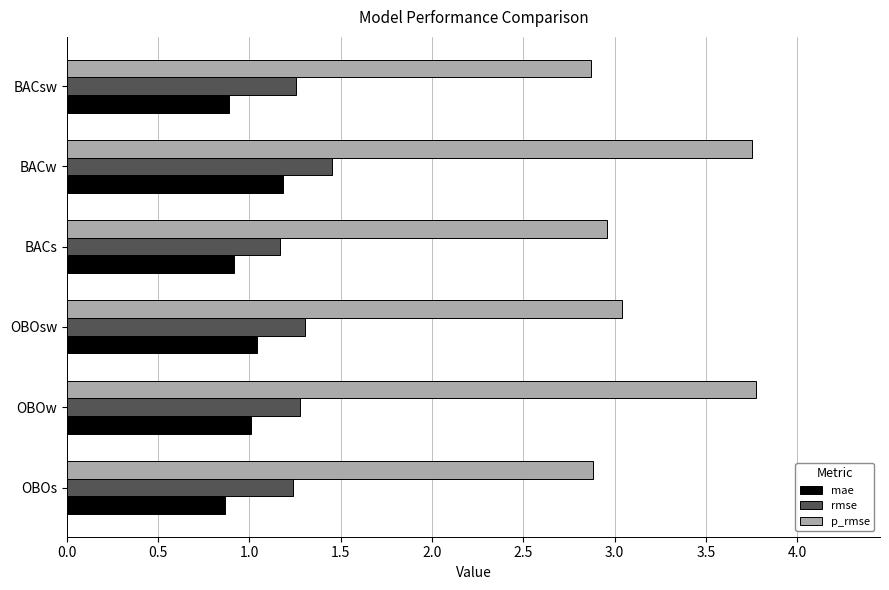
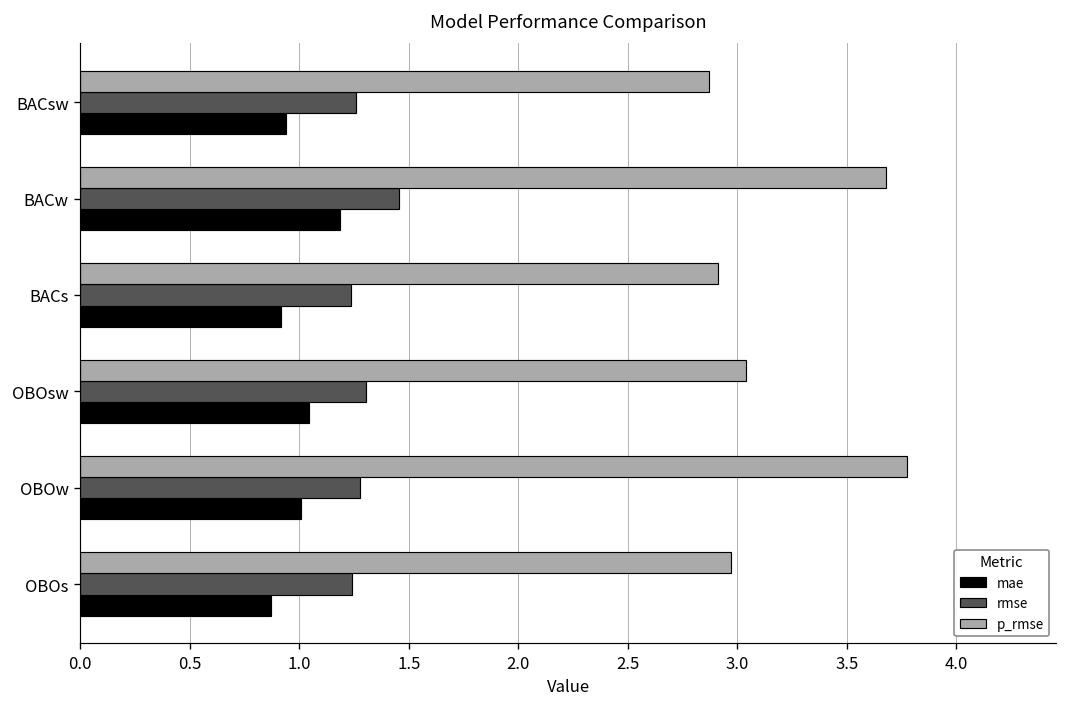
mae, BACsw: 0.89 -> 0.94
p_rmse, BACw: 3.75 -> 3.68
p_rmse, BACs: 2.96 -> 2.91
rmse, BACs: 1.17 -> 1.24
p_rmse, OBOs: 2.88 -> 2.97
